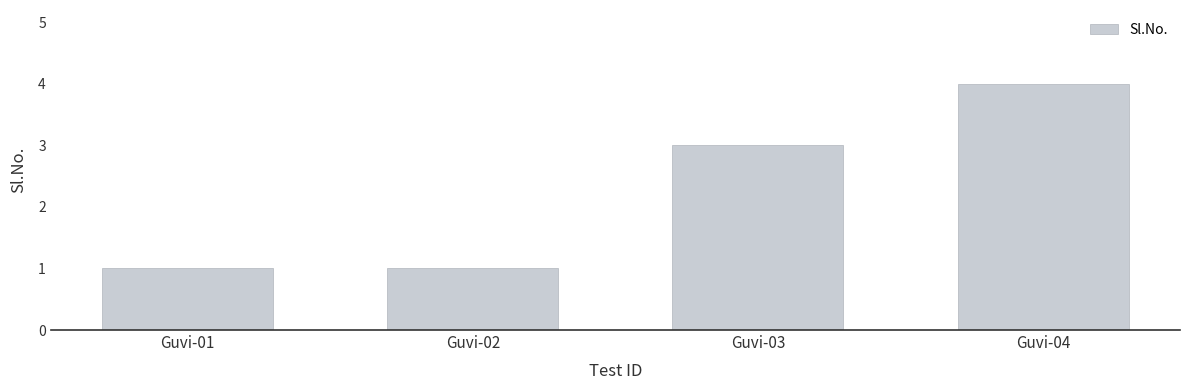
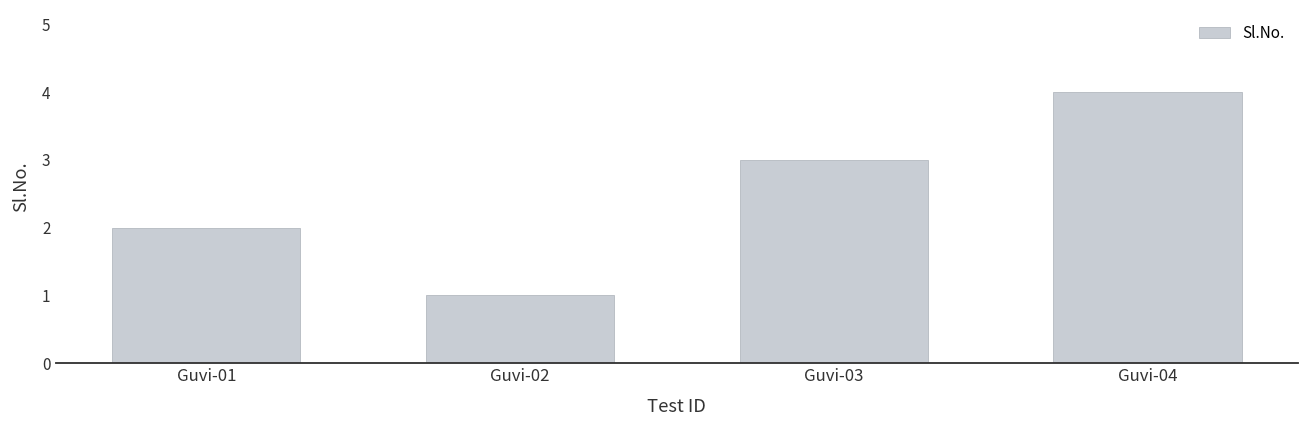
Guvi-01: 1 -> 2
